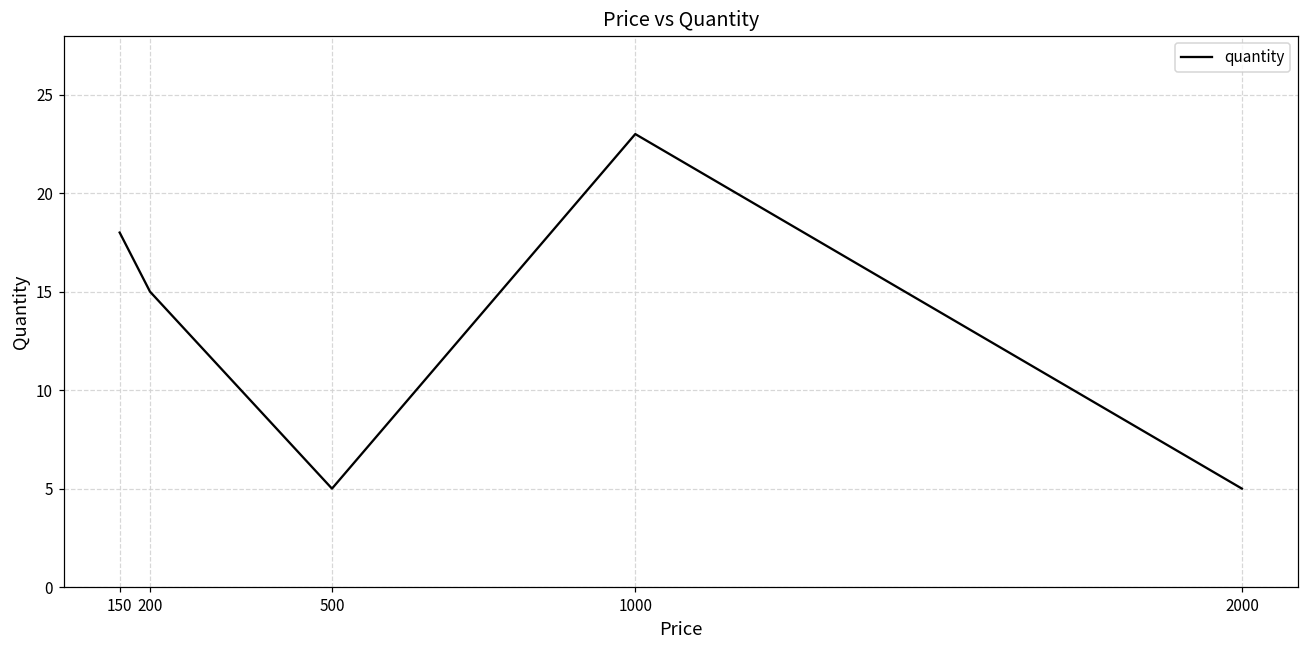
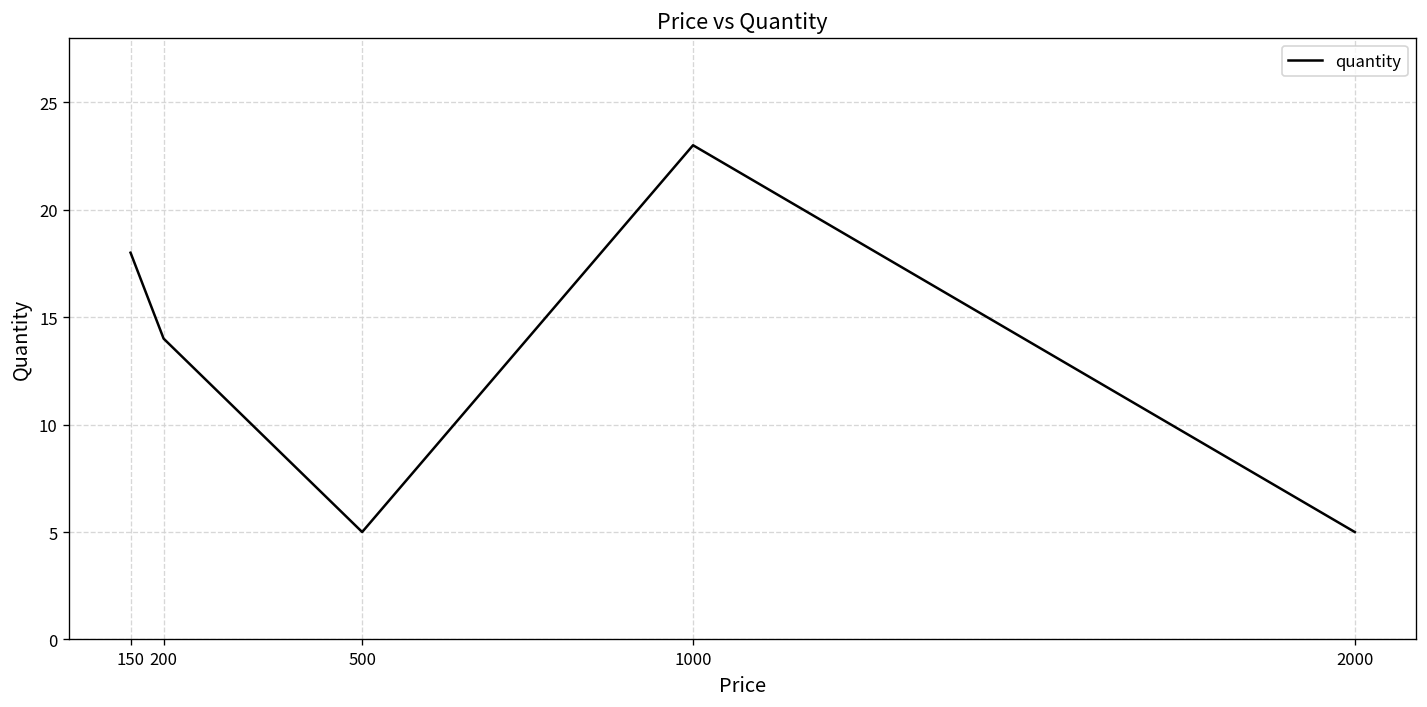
200: 15 -> 14
